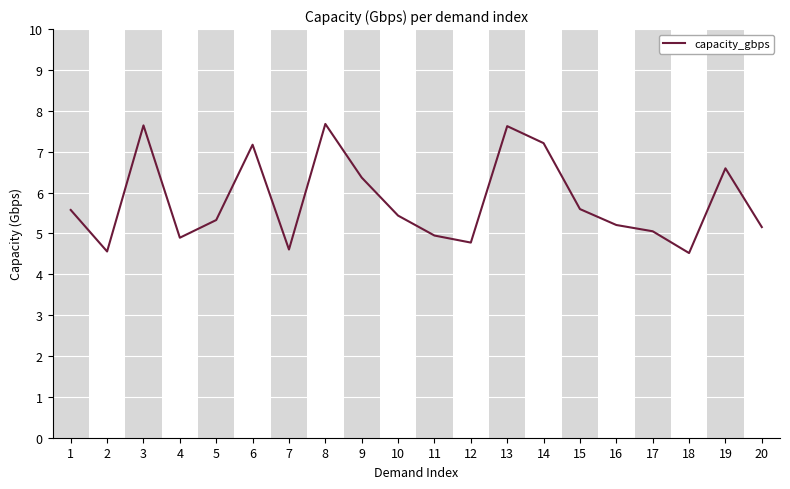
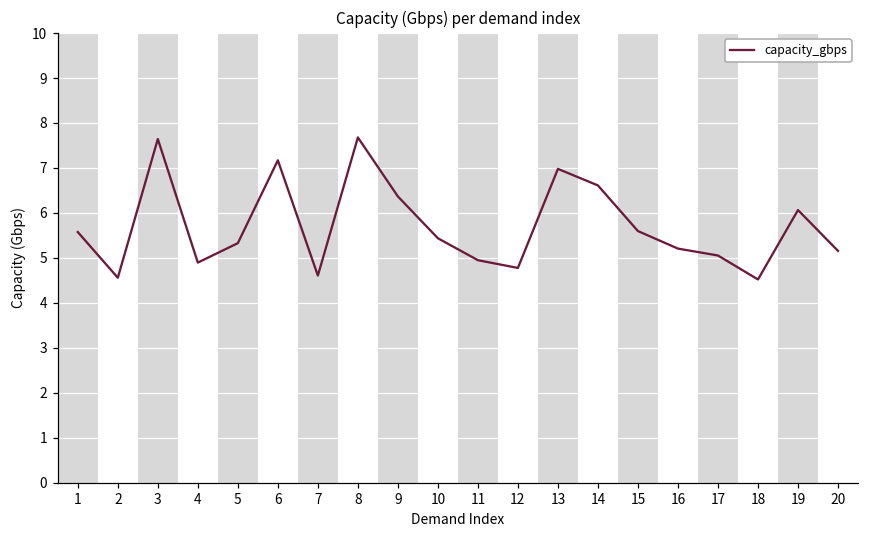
13: 7.6 -> 7.0
14: 7.2 -> 6.6
19: 6.6 -> 6.1
